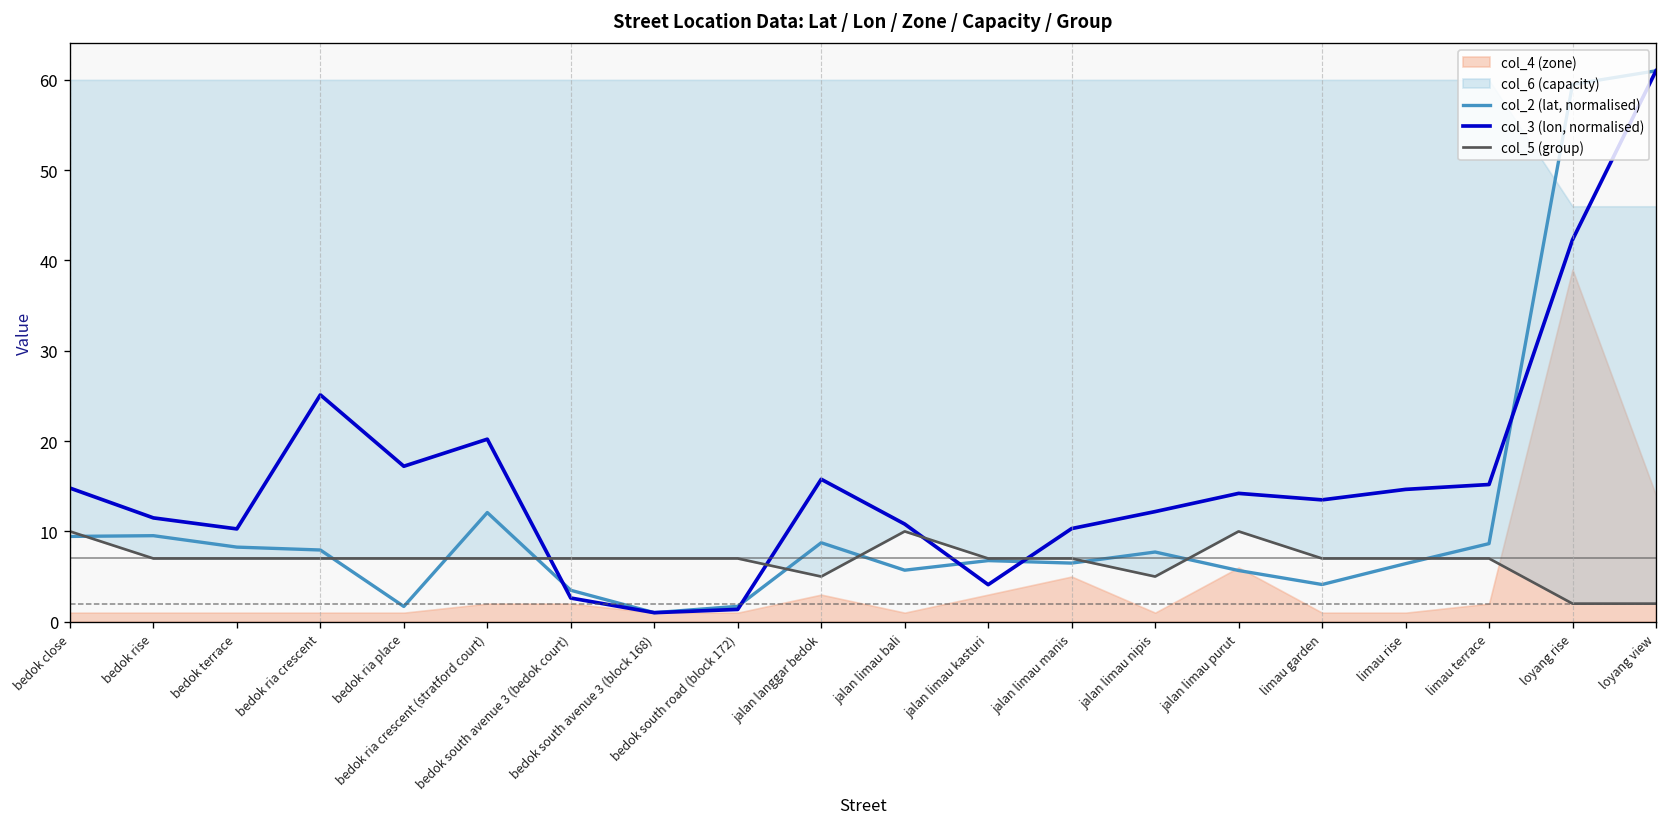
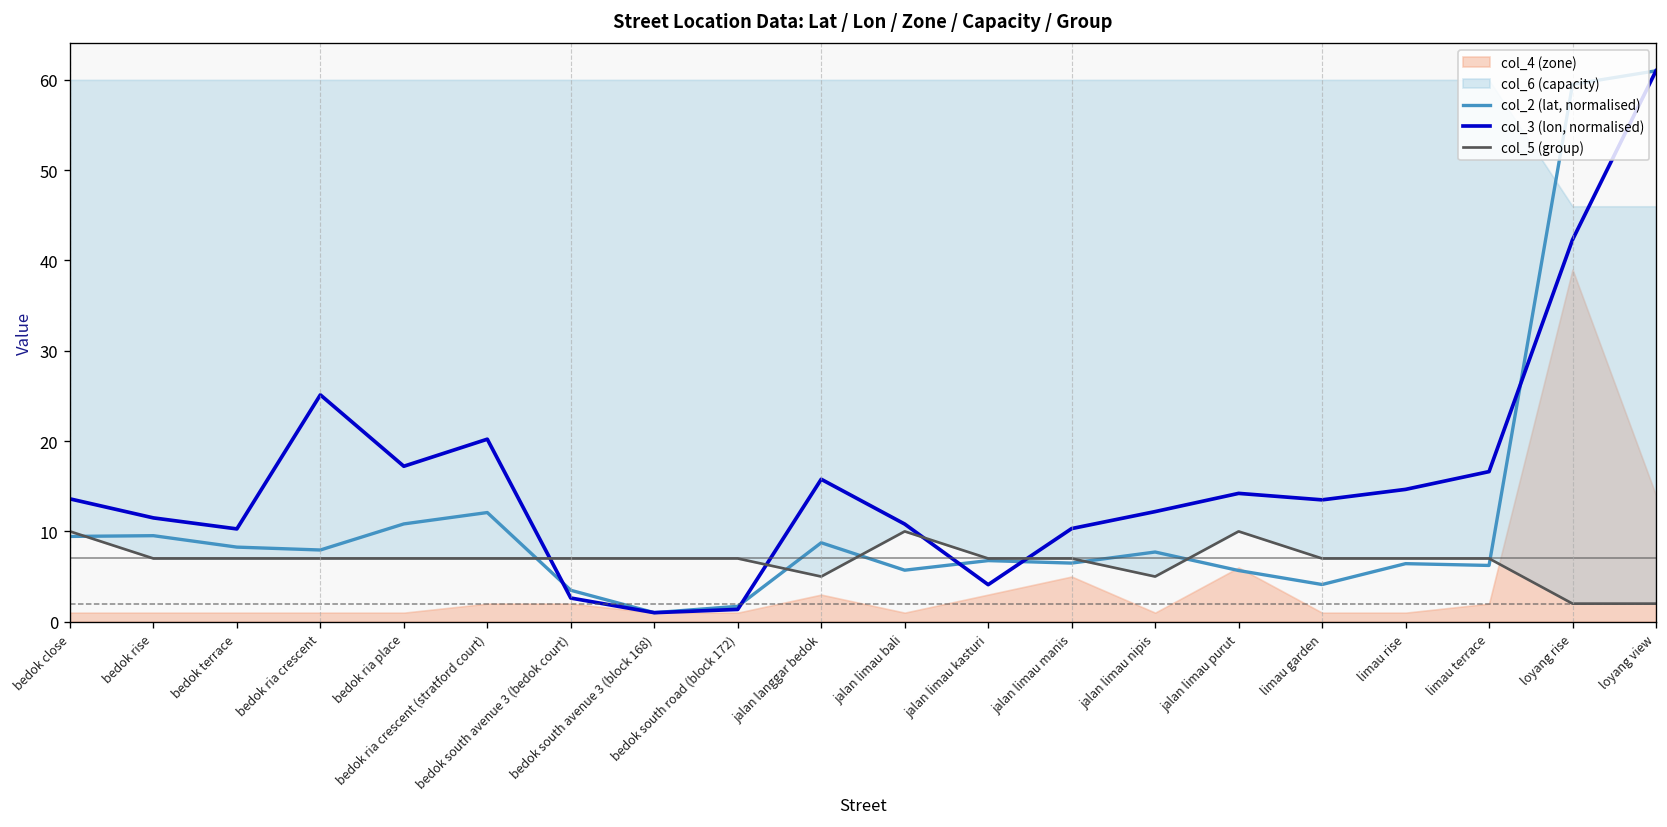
col_3 (lon, normalised), bedok close: 15 -> 14
col_2 (lat, normalised), bedok ria place: 2 -> 11
col_2 (lat, normalised), limau terrace: 9 -> 6
col_3 (lon, normalised), limau terrace: 15 -> 17
